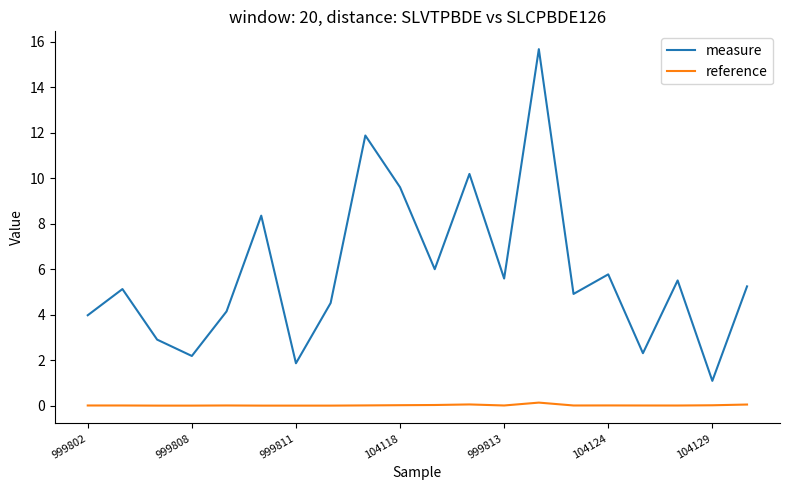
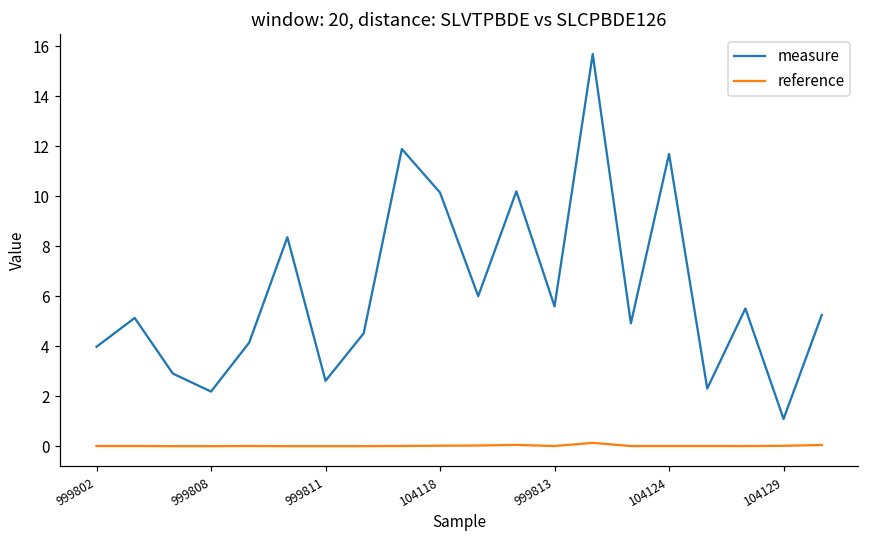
measure, 999811: 1.9 -> 2.6
measure, 104118: 9.6 -> 10.1
measure, 104124: 5.8 -> 11.7
